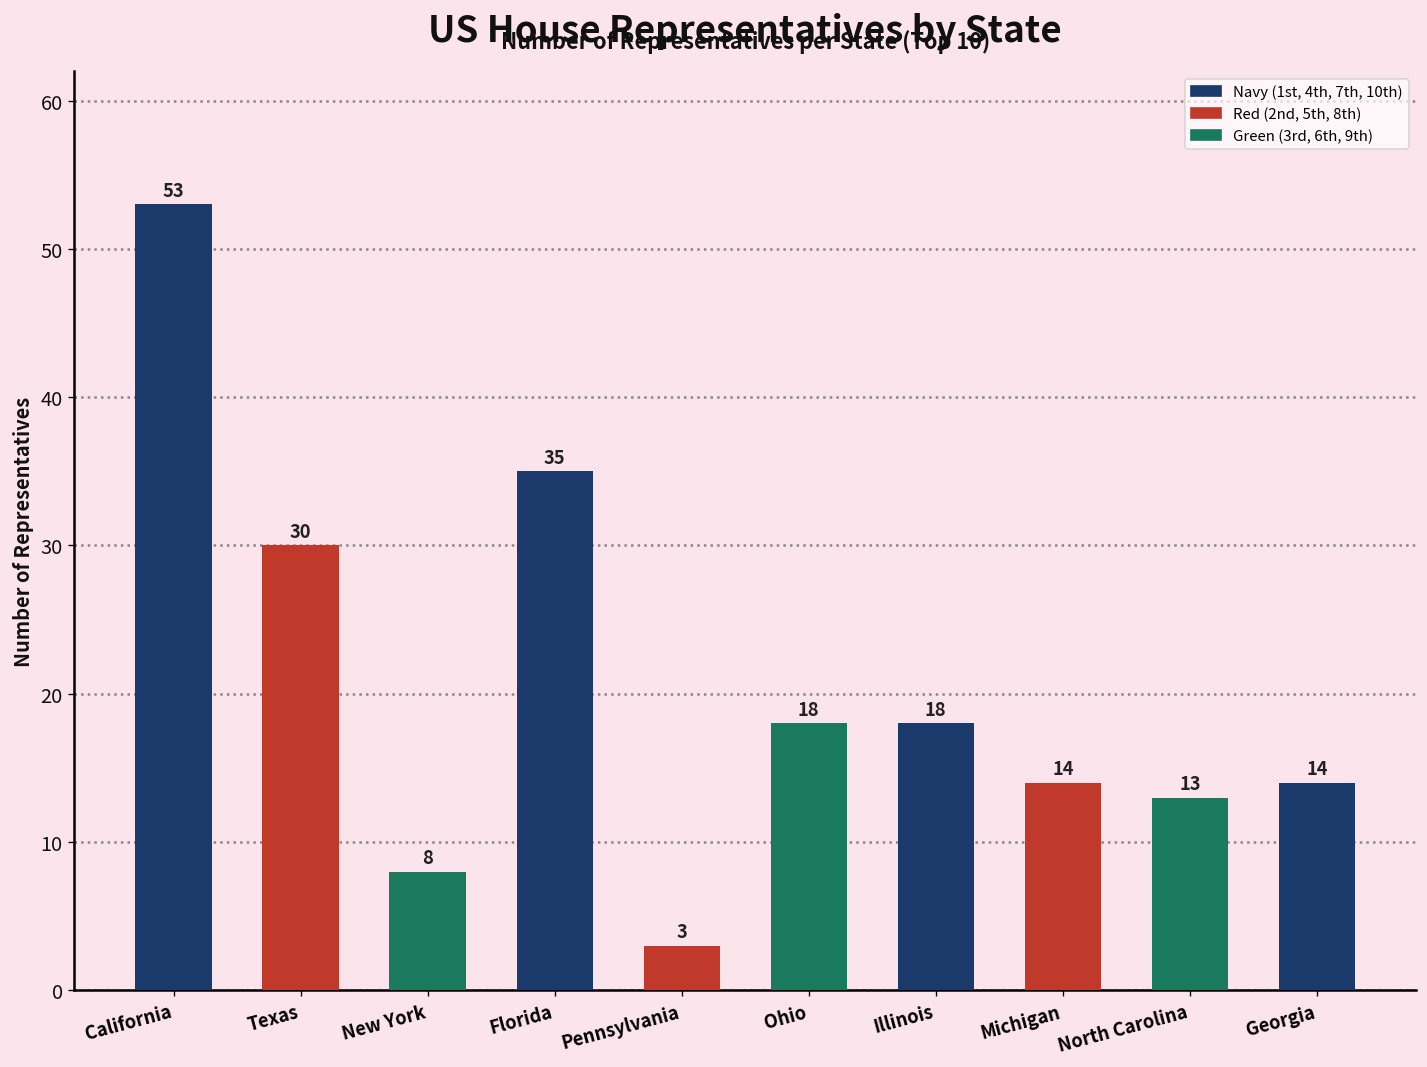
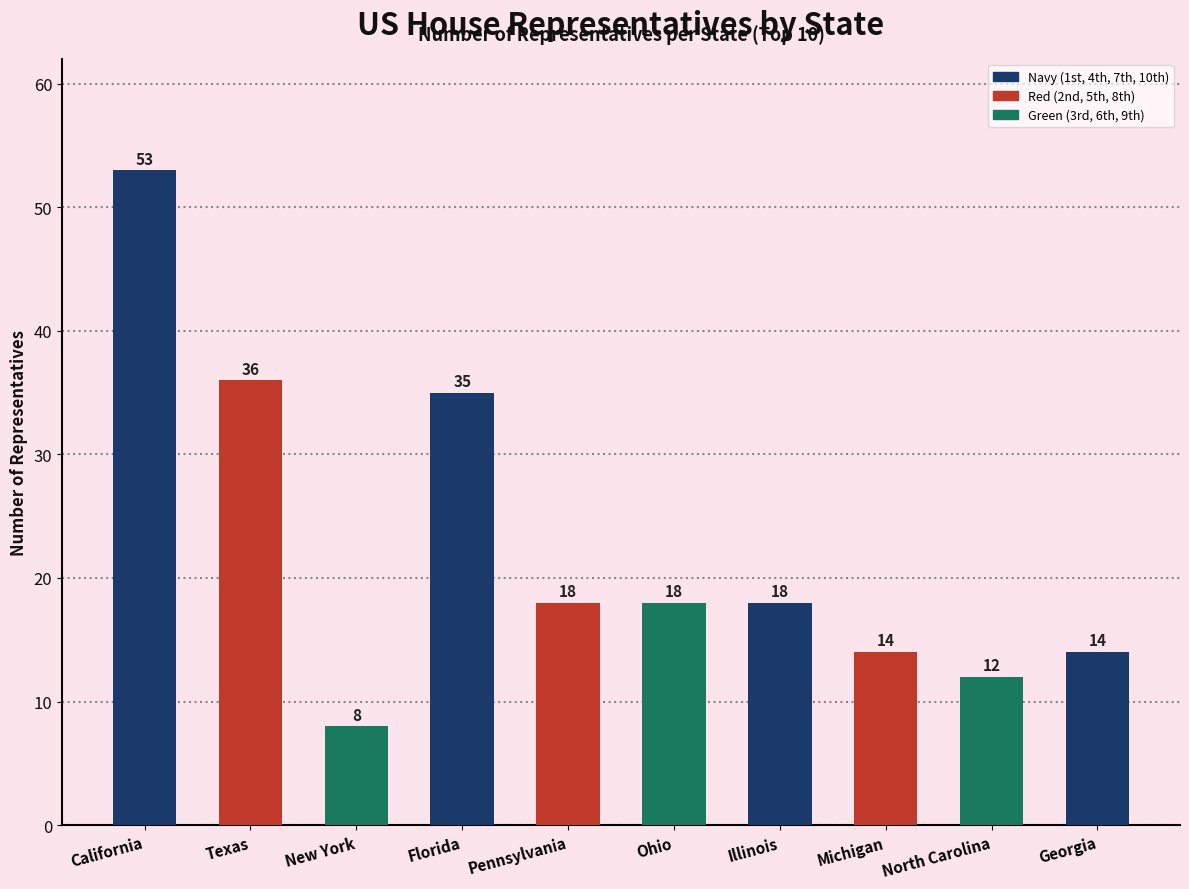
Texas: 30 -> 36
Pennsylvania: 3 -> 18
North Carolina: 13 -> 12
